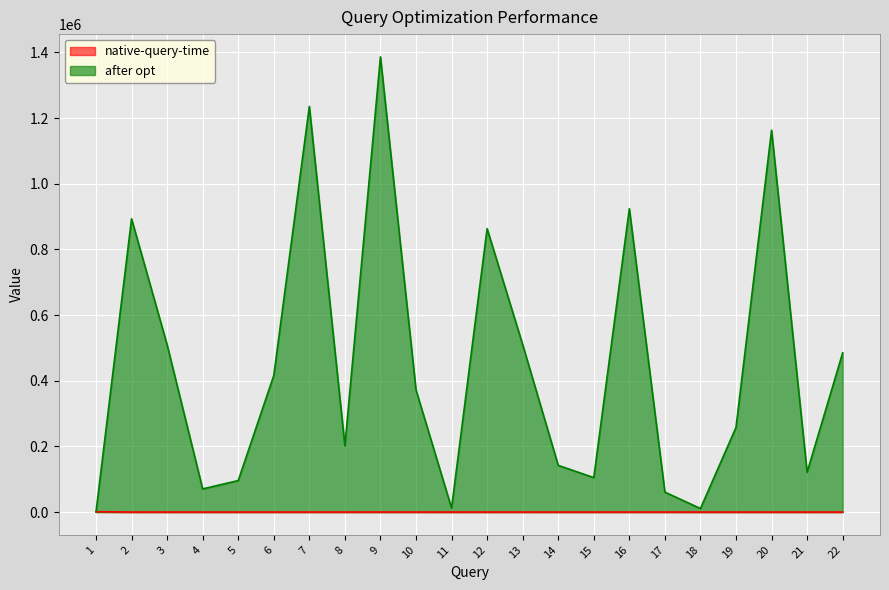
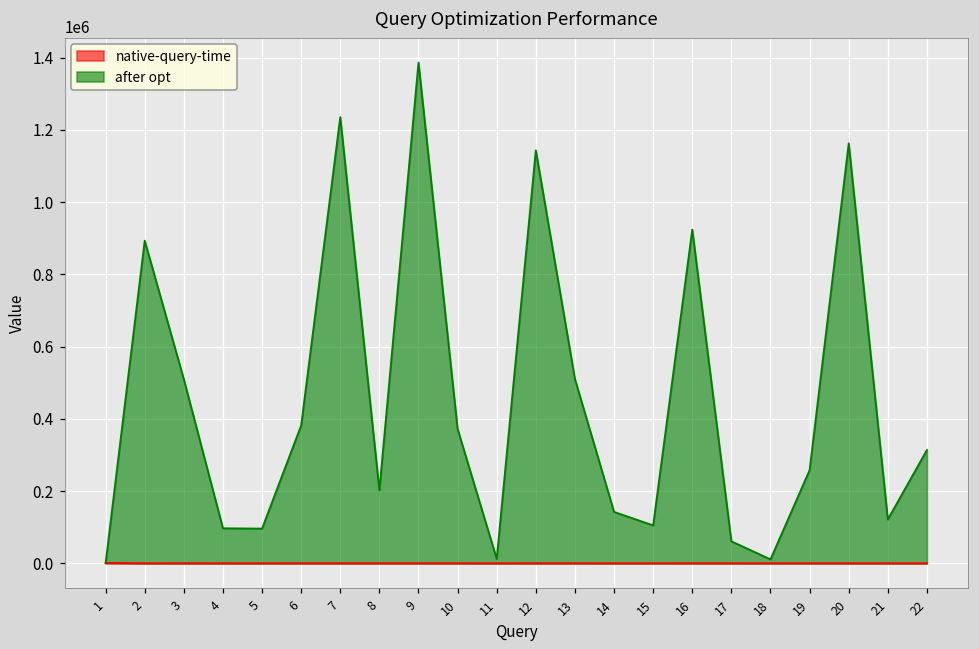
after opt, 4: 70000 -> 100000
after opt, 6: 420000 -> 380000
after opt, 12: 860000 -> 1140000
after opt, 22: 490000 -> 310000
